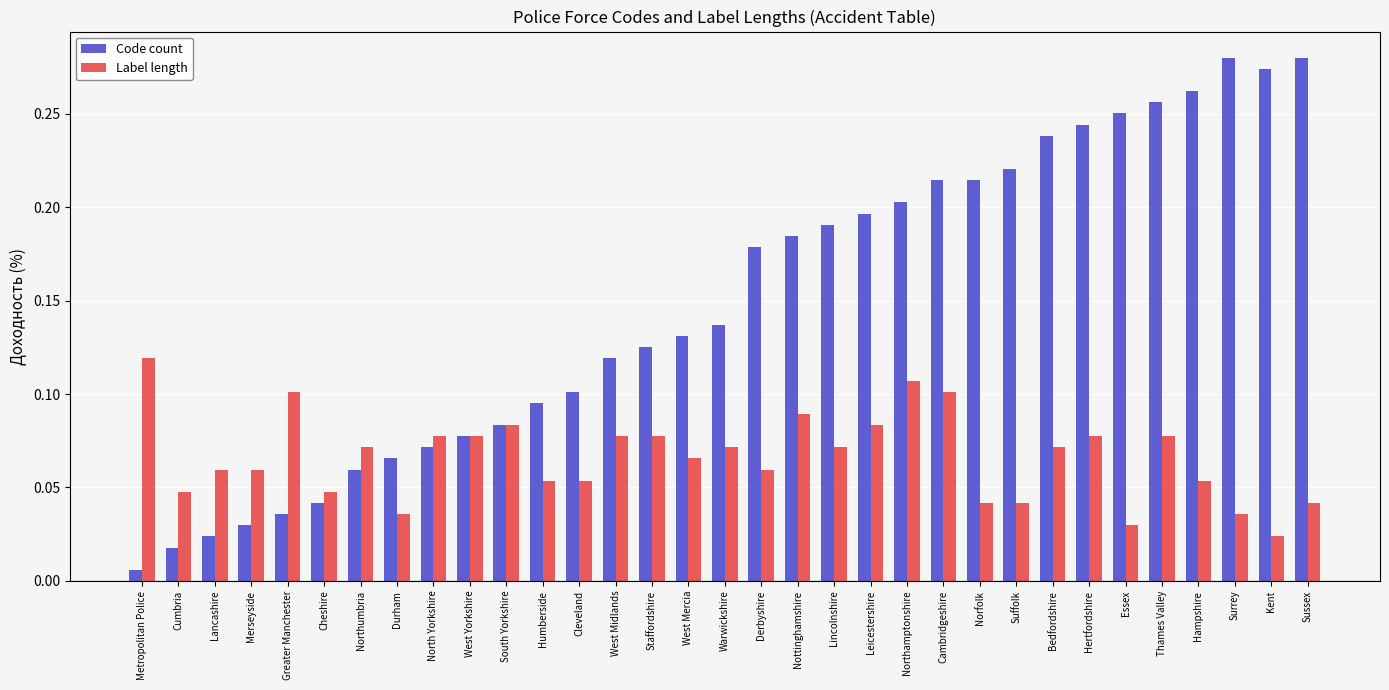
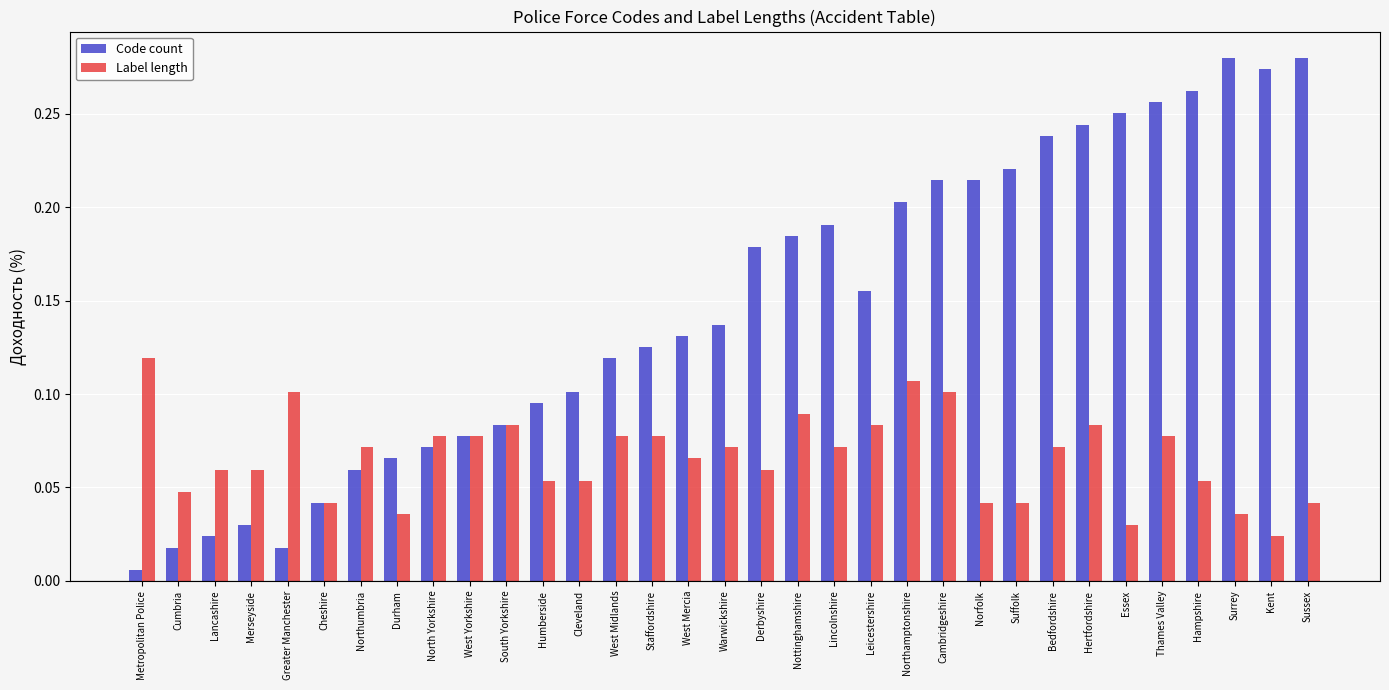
Code count, Greater Manchester: 0.036 -> 0.018
Label length, Cheshire: 0.048 -> 0.042
Code count, Leicestershire: 0.197 -> 0.155
Label length, Hertfordshire: 0.077 -> 0.083
